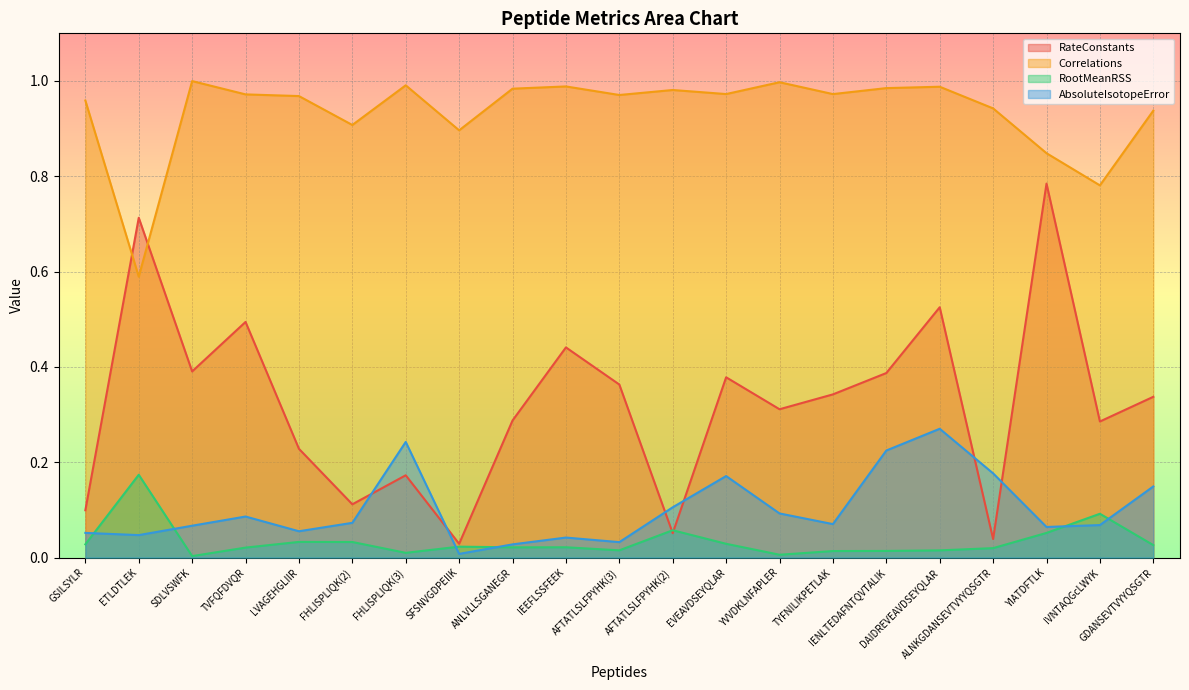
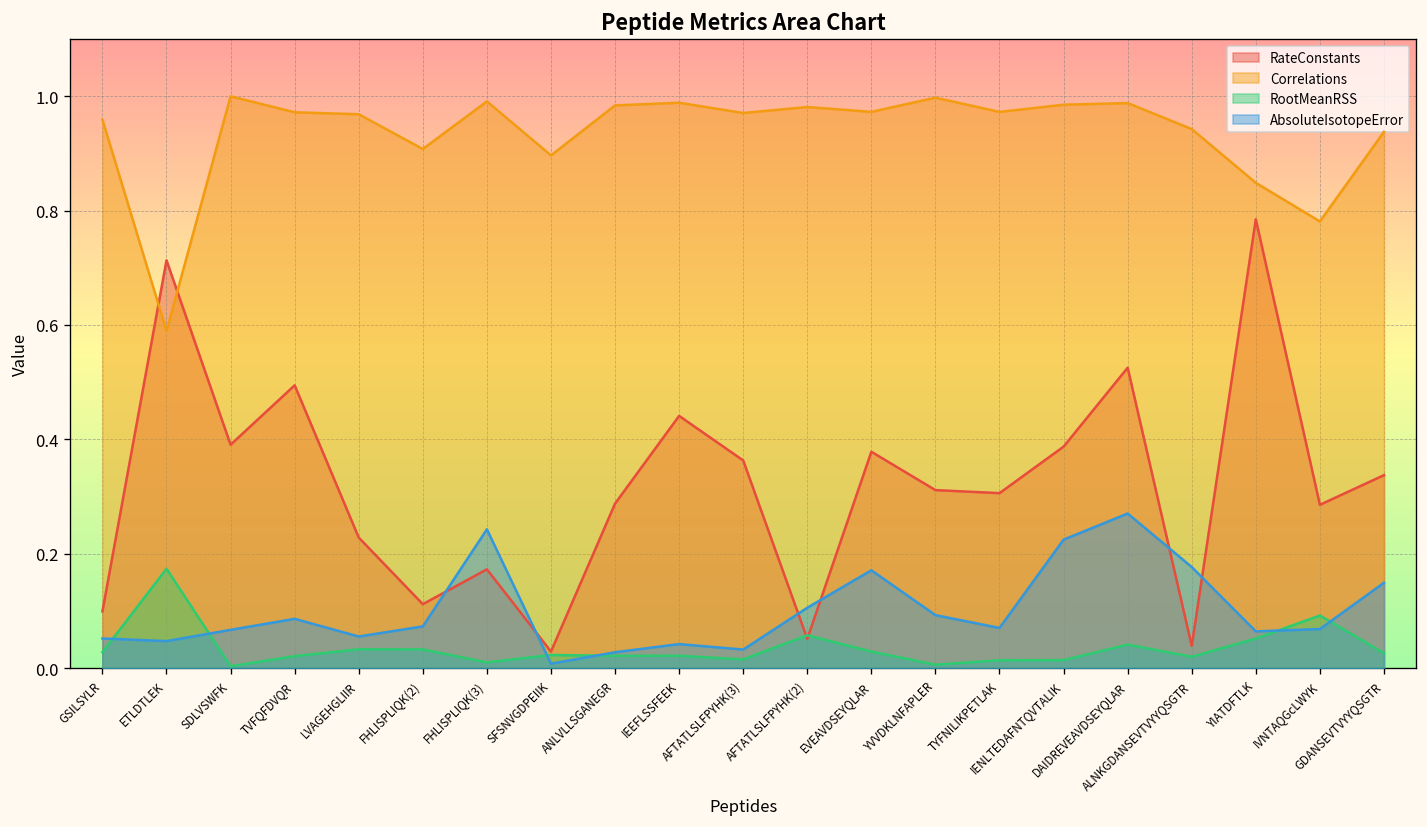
RateConstants, TYFNILIKPETLAK: 0.34 -> 0.31
RootMeanRSS, DAIDREVEAVDSEYQLAR: 0.02 -> 0.04
